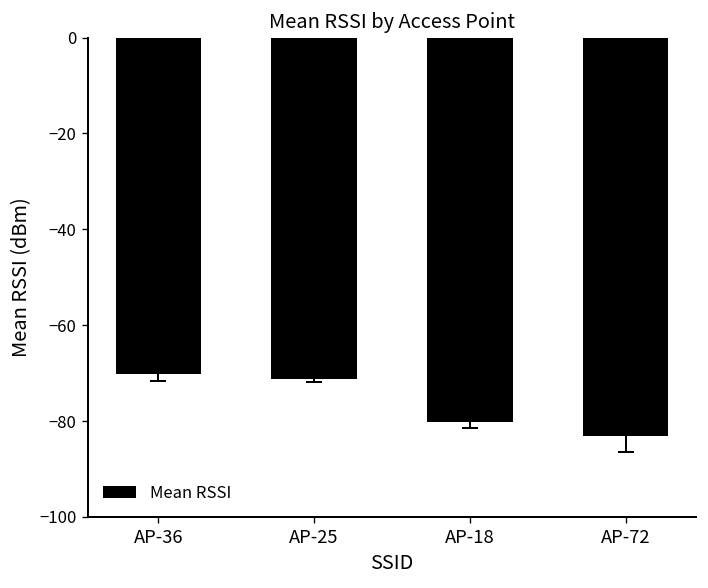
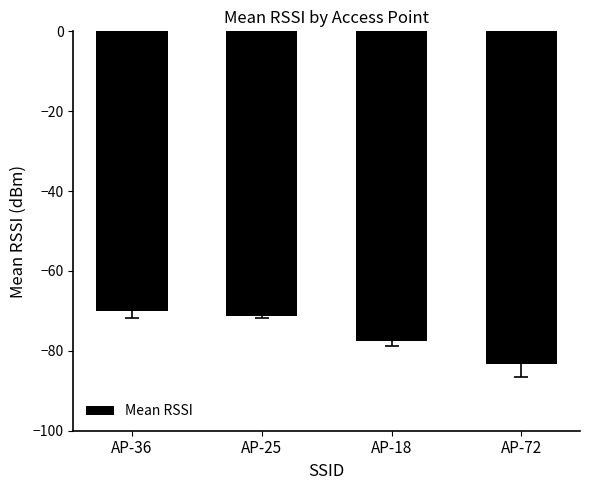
Mean RSSI, AP-18: -80 -> -78
